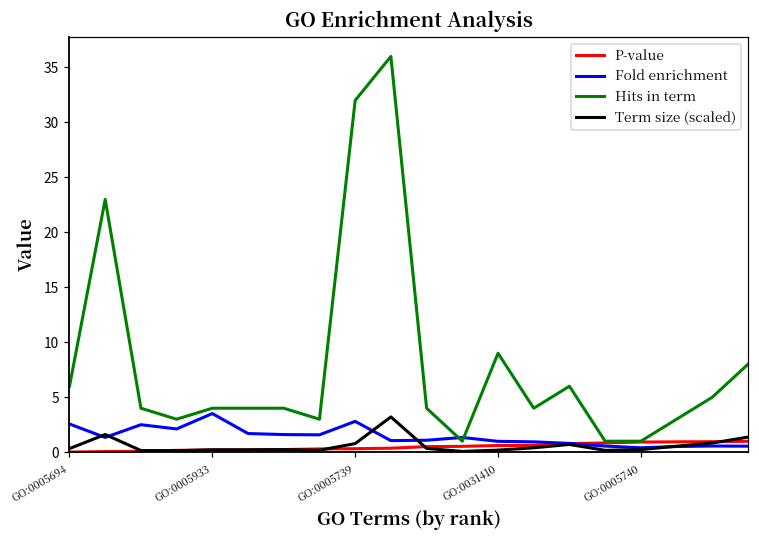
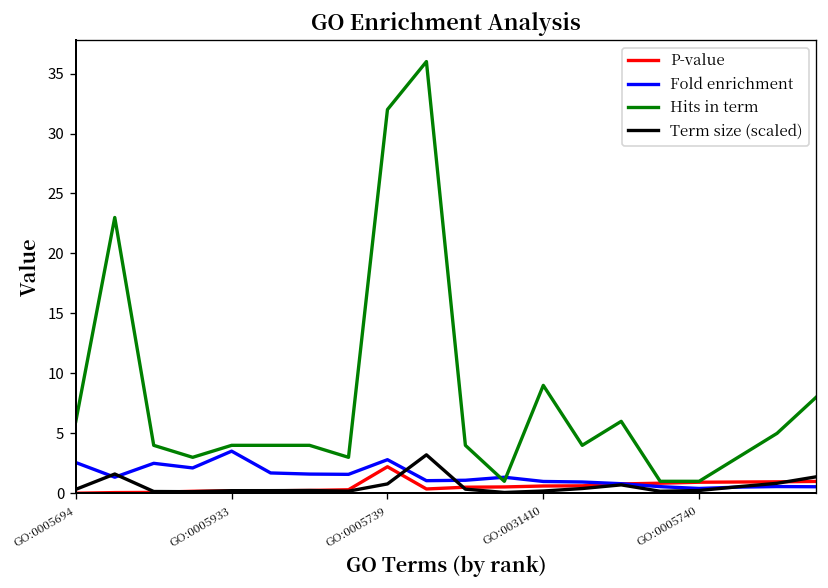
P-value, GO:0005739: 0 -> 2
